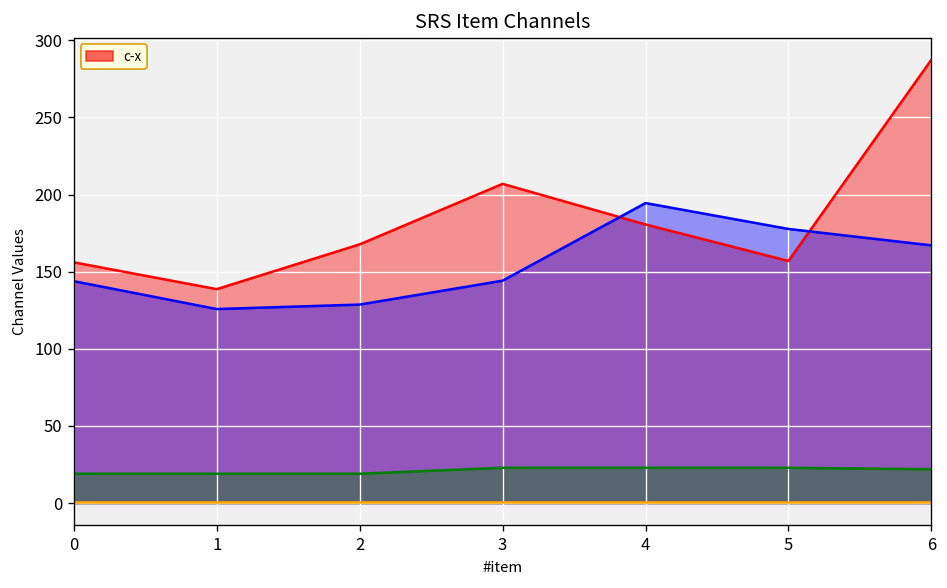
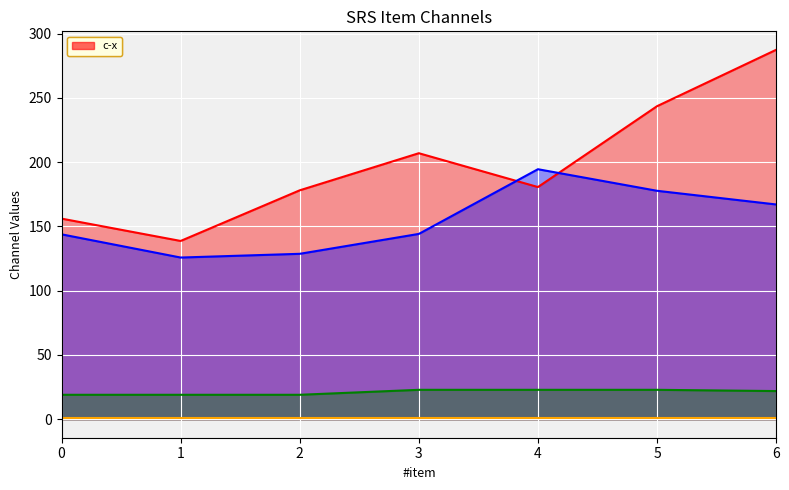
c-x, 2: 168 -> 178
c-x, 5: 157 -> 244
